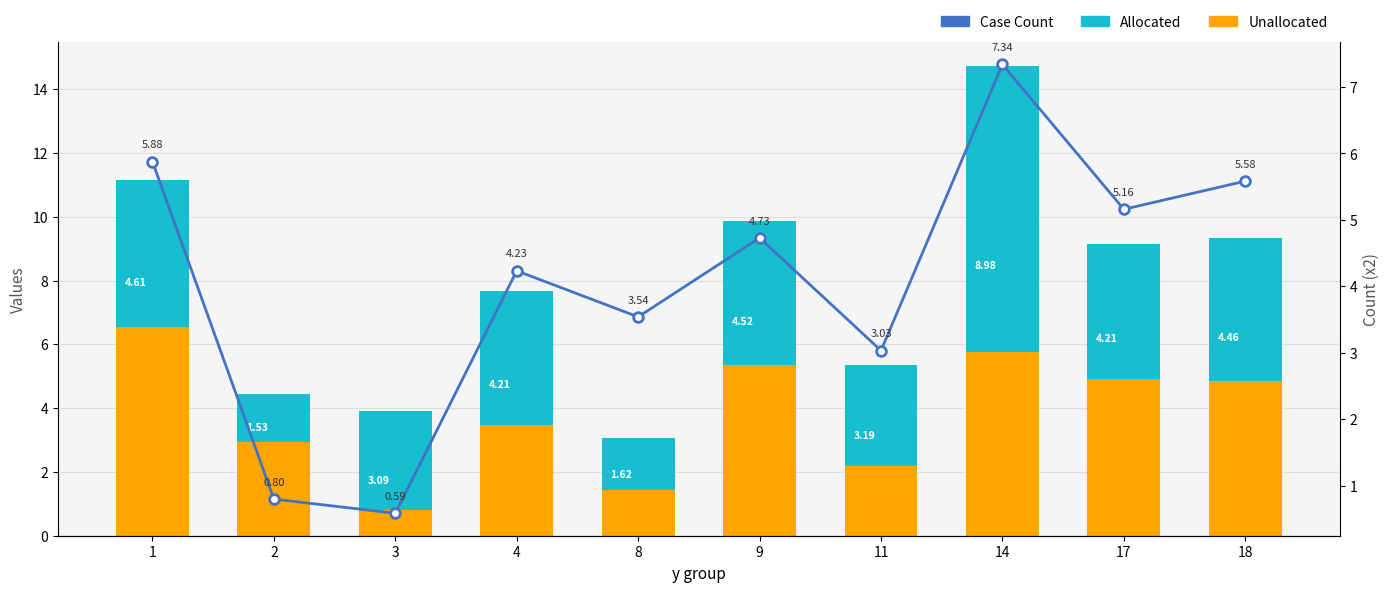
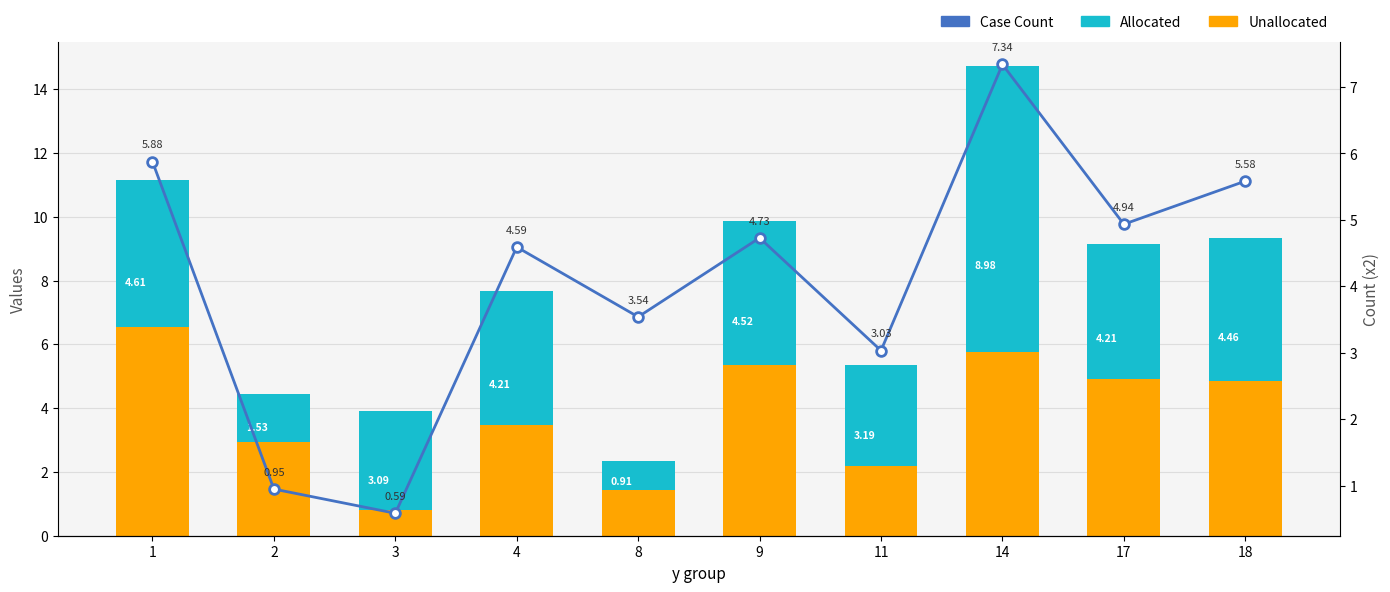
Allocated, 8: 1.62 -> 0.91
Case Count, 2: 0.80 -> 0.95
Case Count, 4: 4.23 -> 4.59
Case Count, 17: 5.16 -> 4.94
